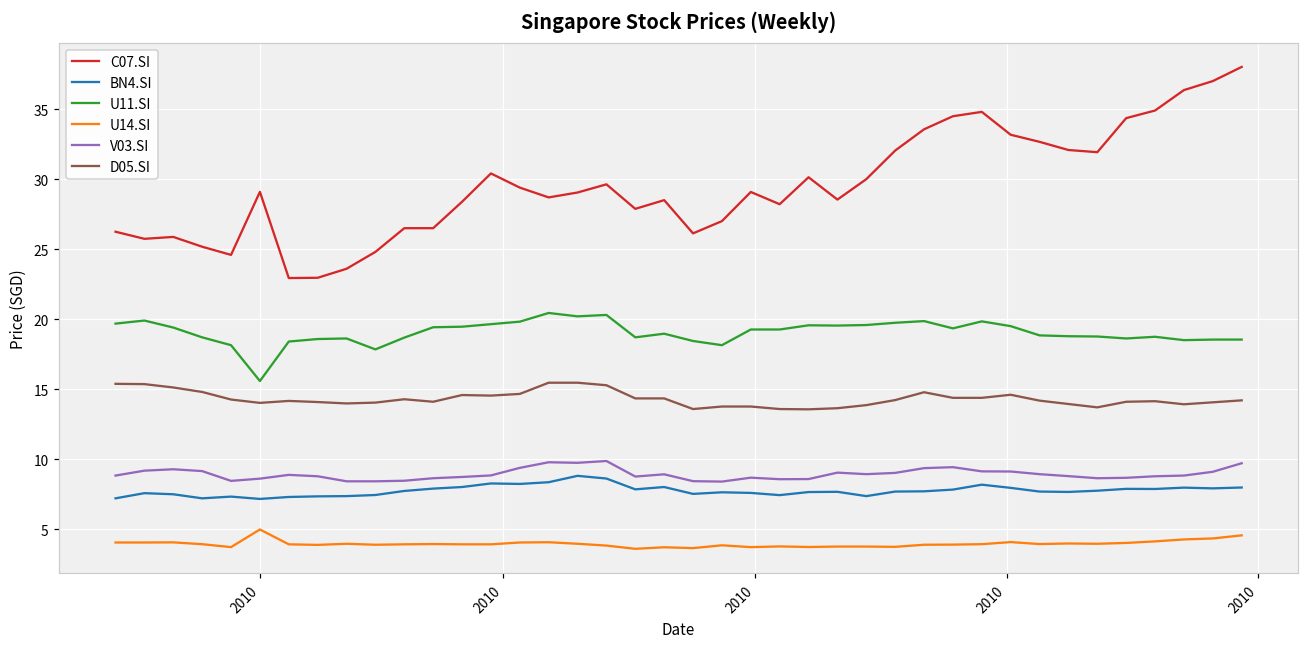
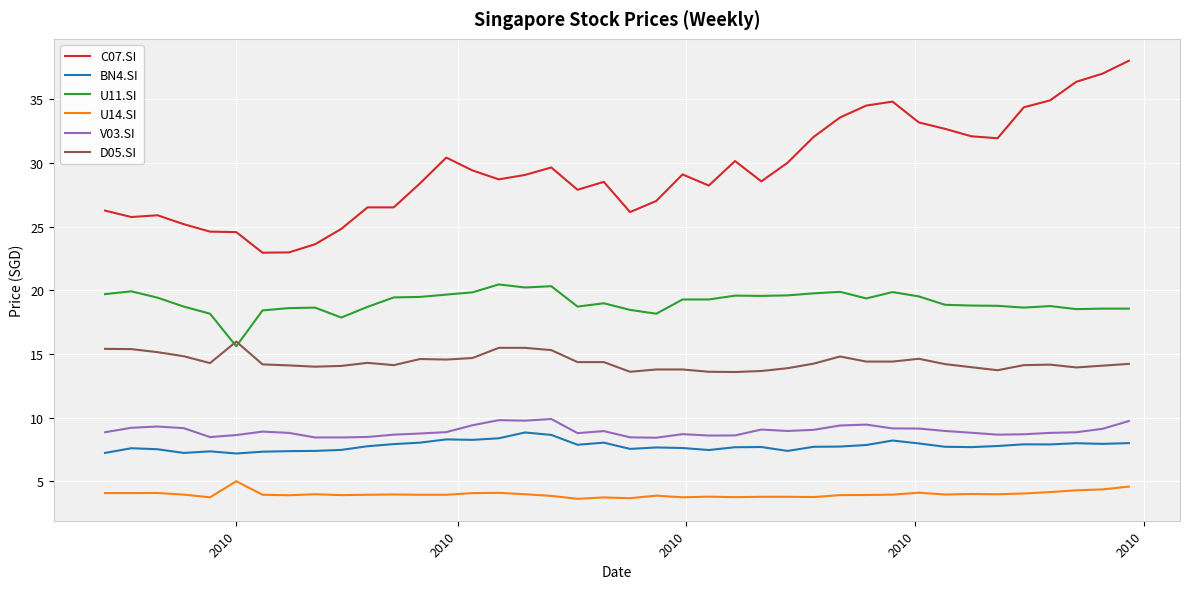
C07.SI, 2010: 29.1 -> 24.6
D05.SI, 2010: 14.0 -> 16.0
